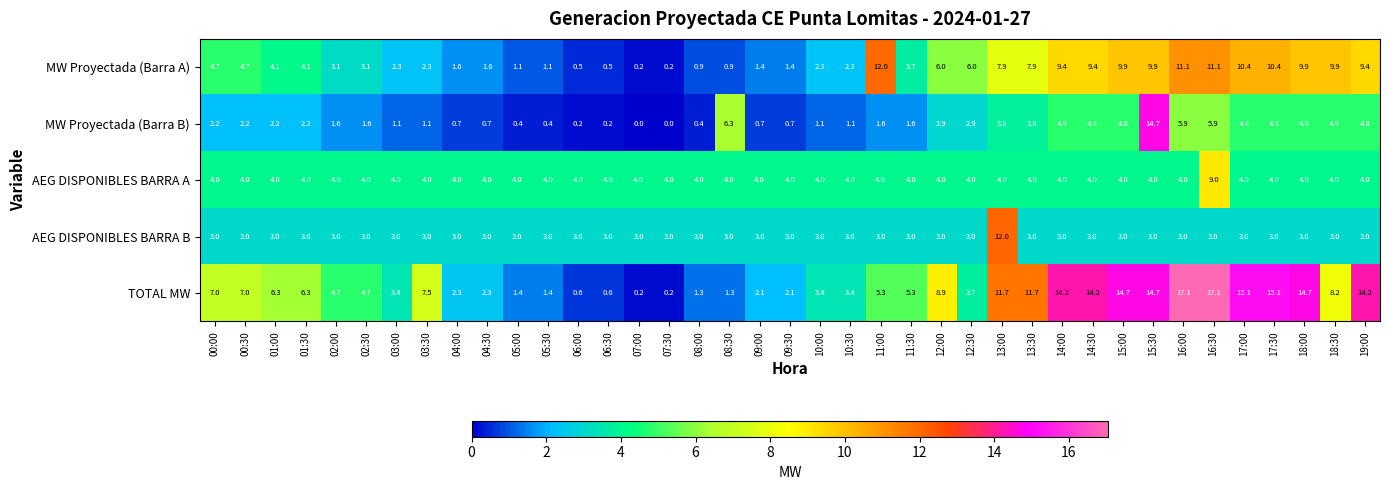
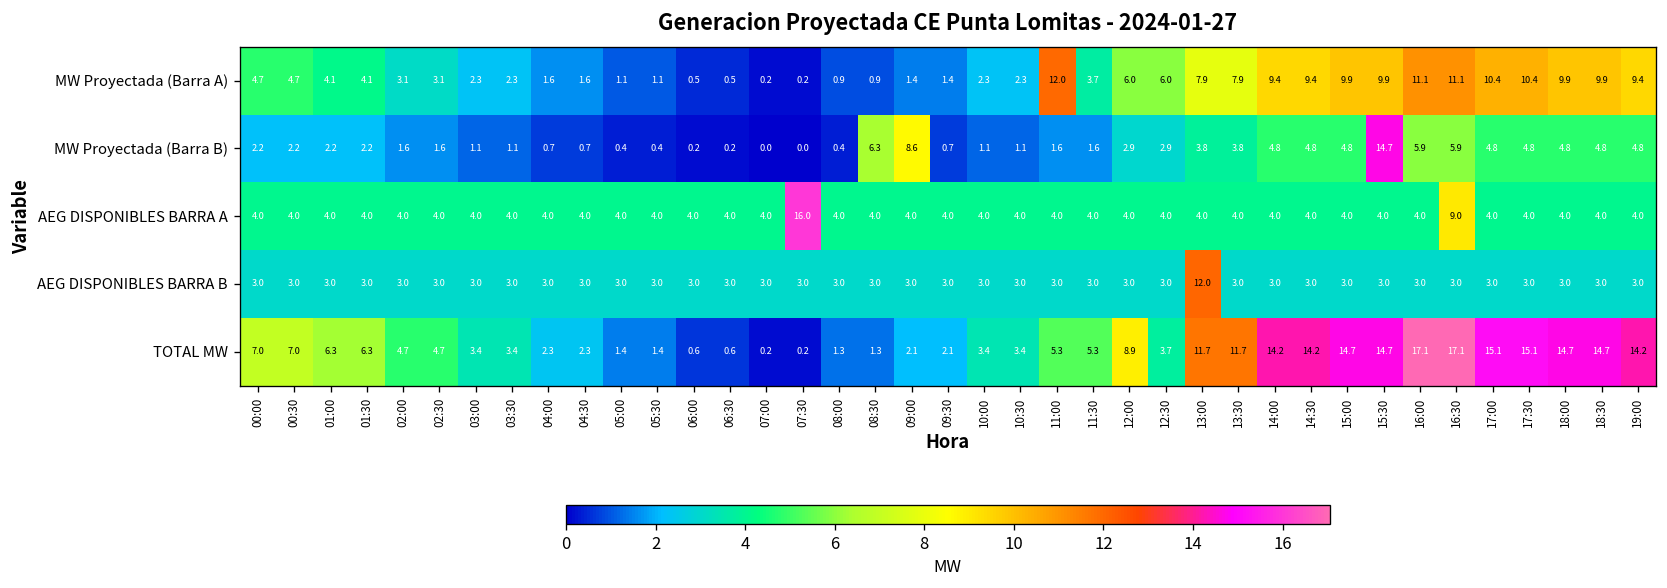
MW Proyectada (Barra B), 09:00: 0.7 -> 8.6
AEG DISPONIBLES BARRA A, 07:30: 4.0 -> 16.0
TOTAL MW, 03:30: 7.5 -> 3.4
TOTAL MW, 18:30: 8.2 -> 14.7
